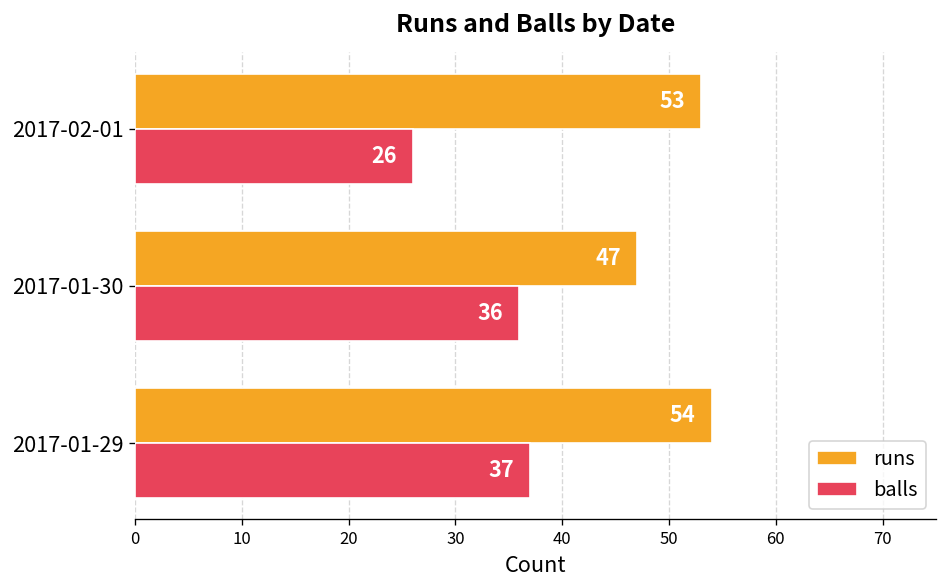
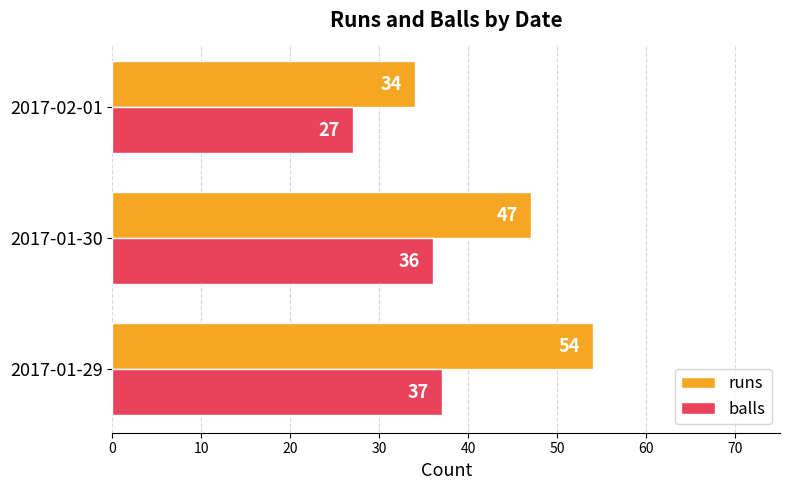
runs, 2017-02-01: 53 -> 34
balls, 2017-02-01: 26 -> 27
